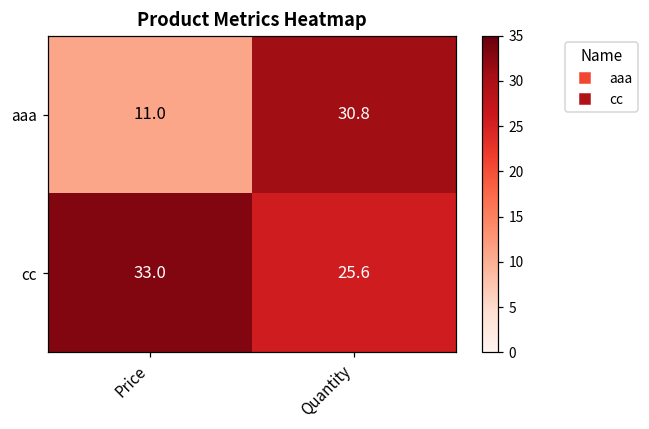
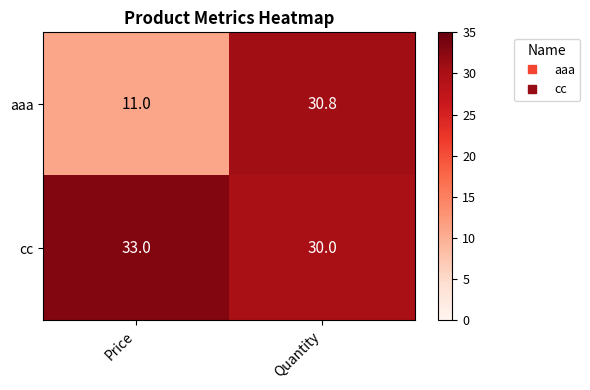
cc, Quantity: 25.6 -> 30.0
